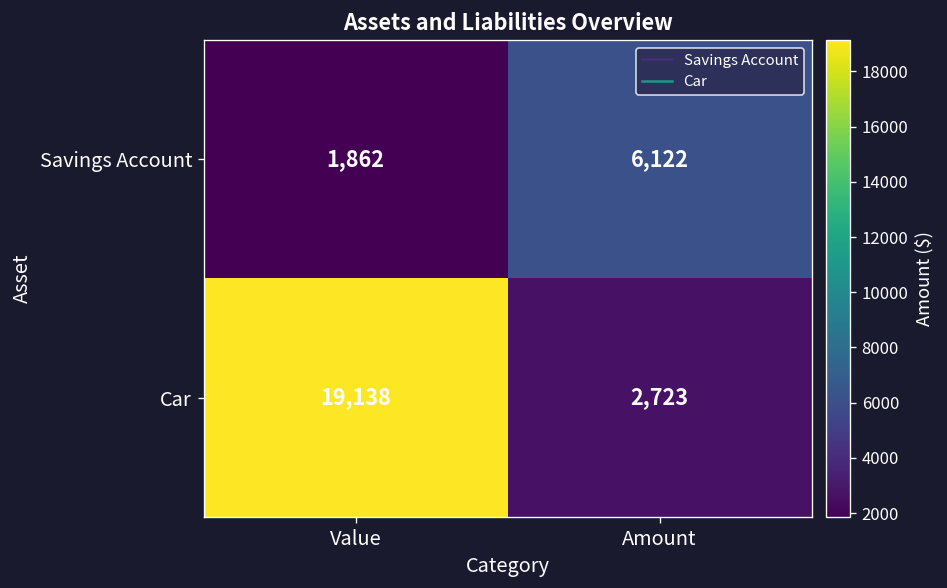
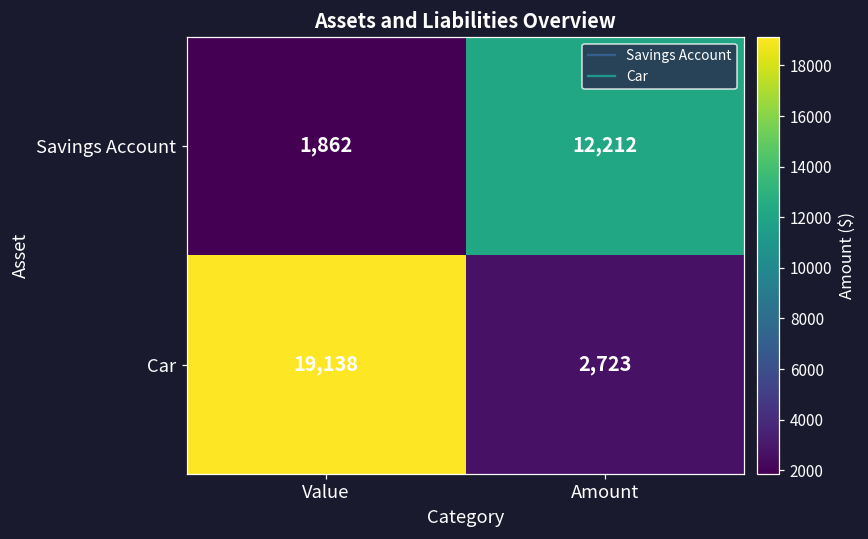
Savings Account, Amount: 6,122 -> 12,212
